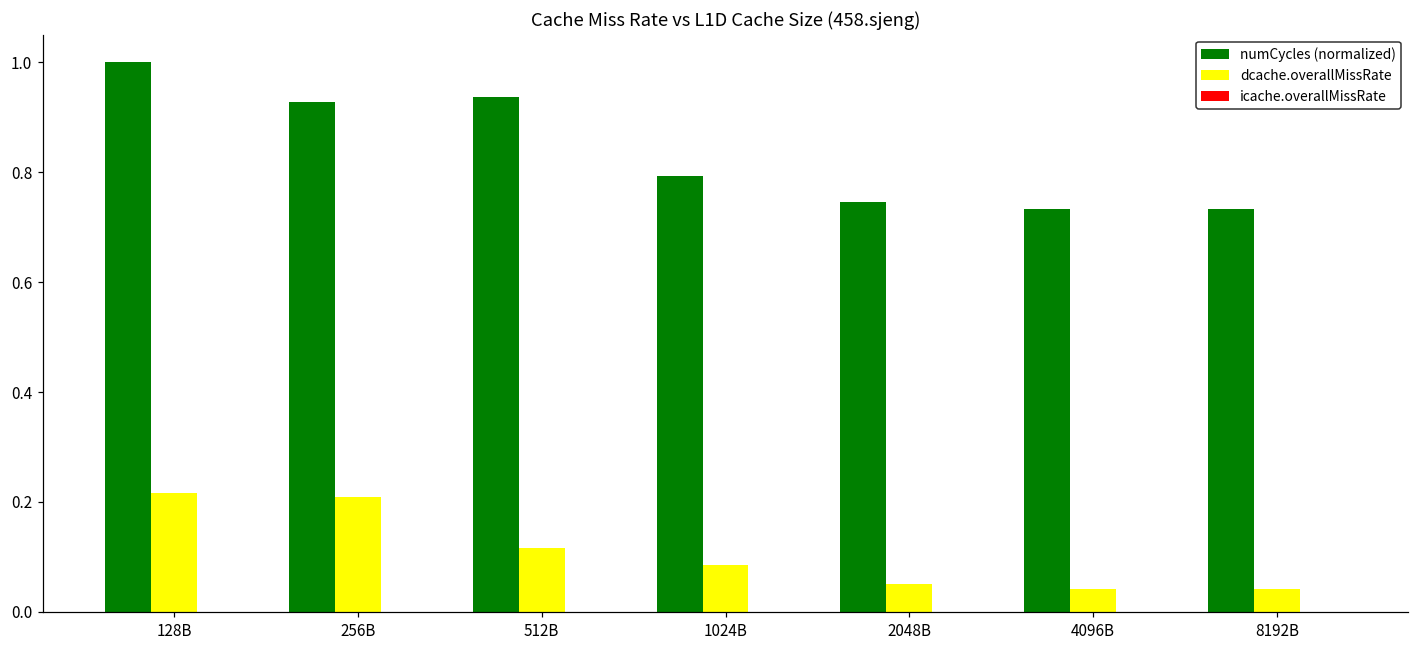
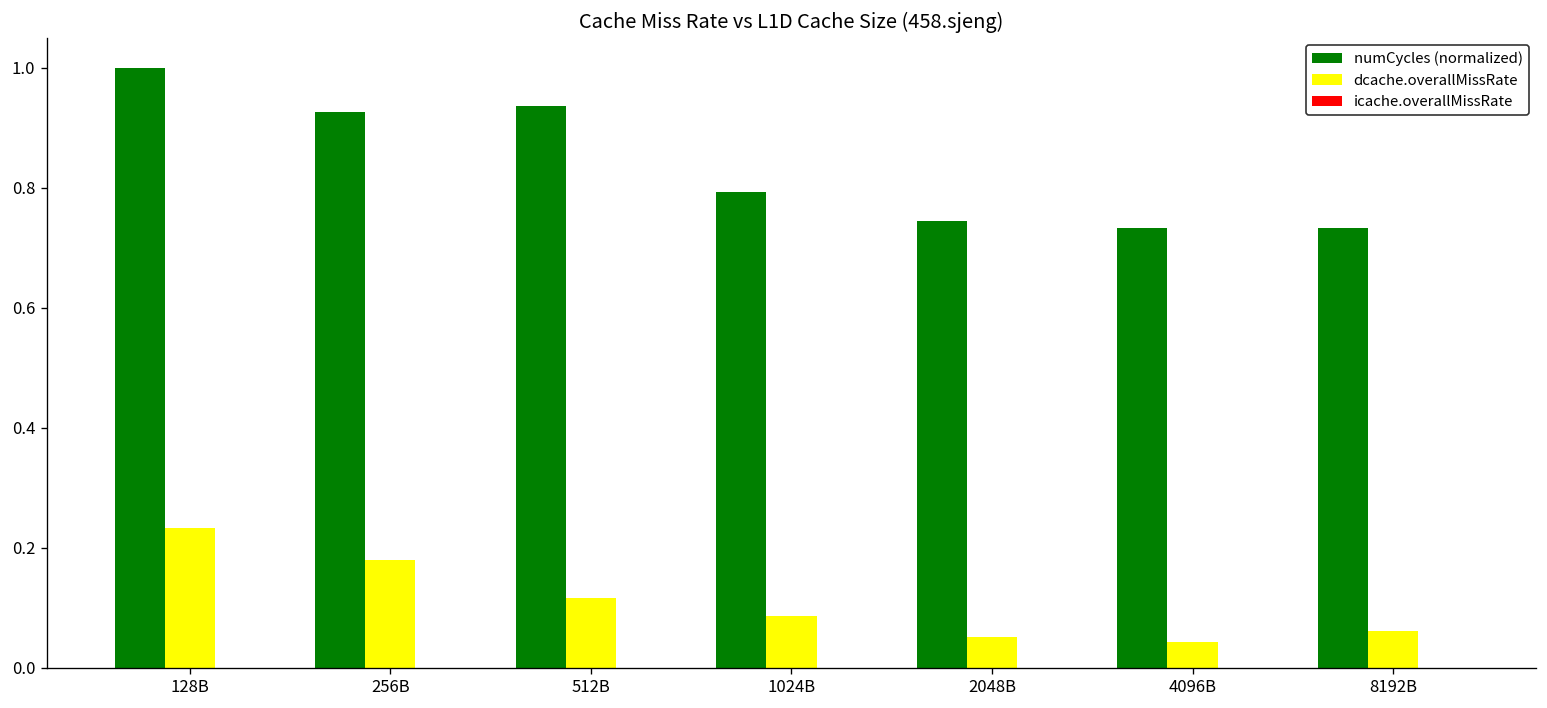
dcache.overallMissRate, 128B: 0.22 -> 0.23
dcache.overallMissRate, 256B: 0.21 -> 0.18
dcache.overallMissRate, 8192B: 0.04 -> 0.06
